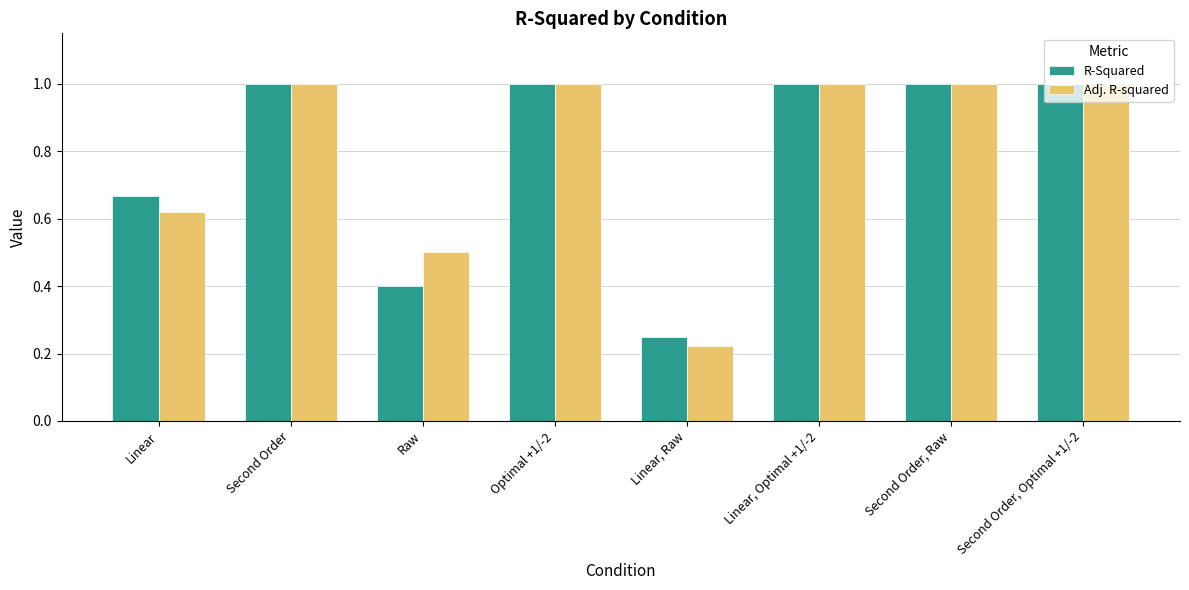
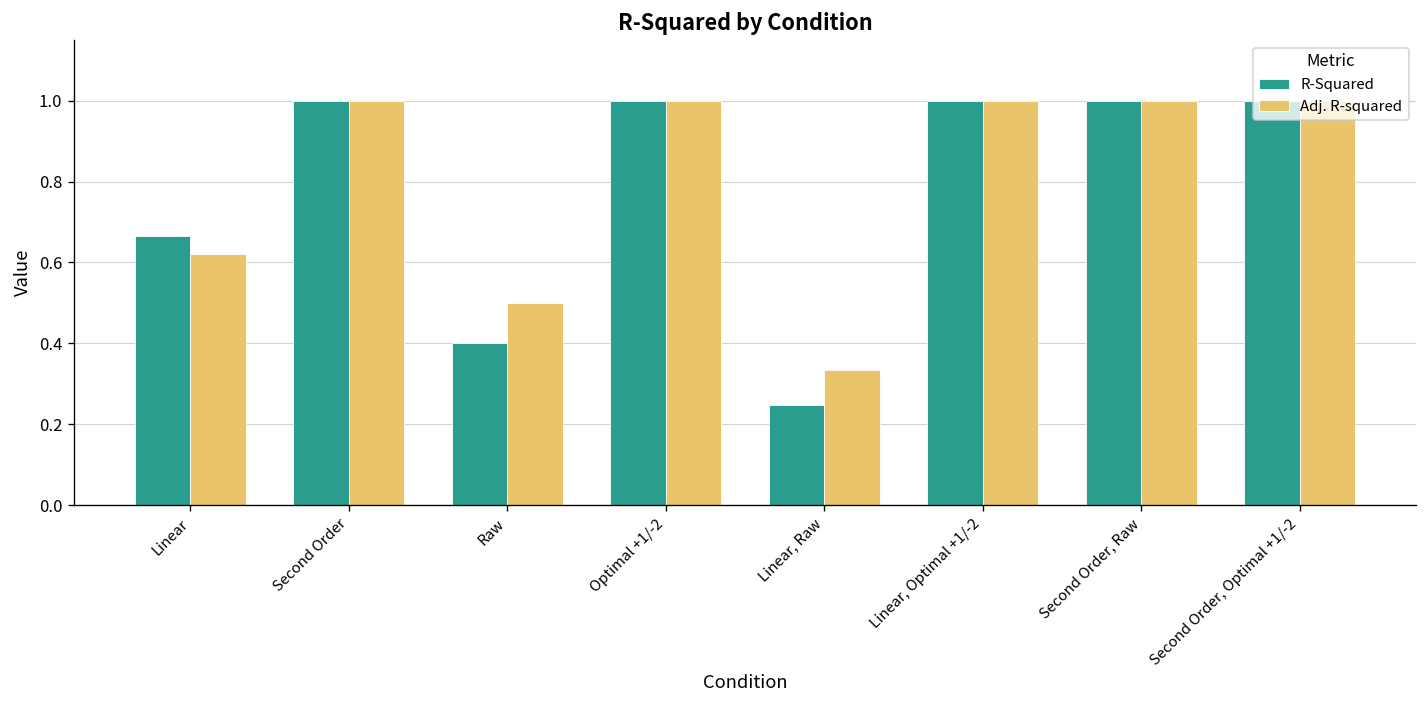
Adj. R-squared, Linear, Raw: 0.22 -> 0.33
